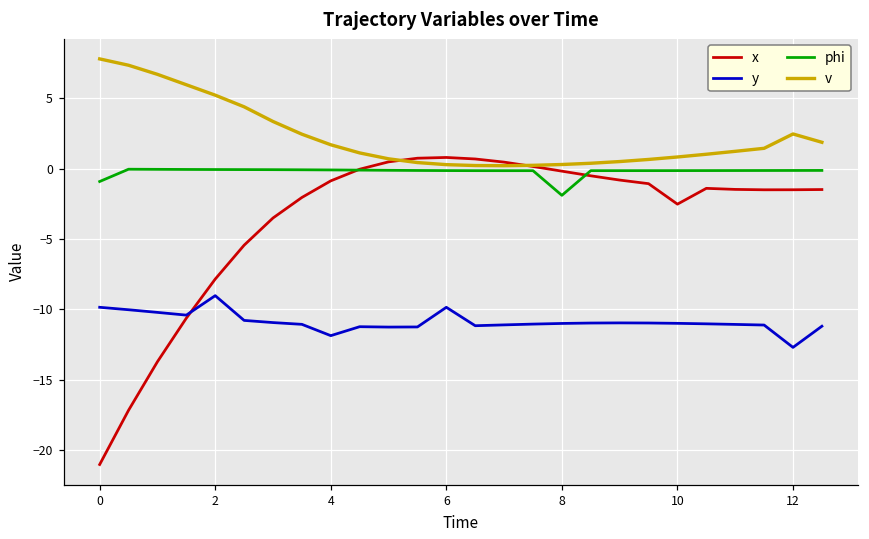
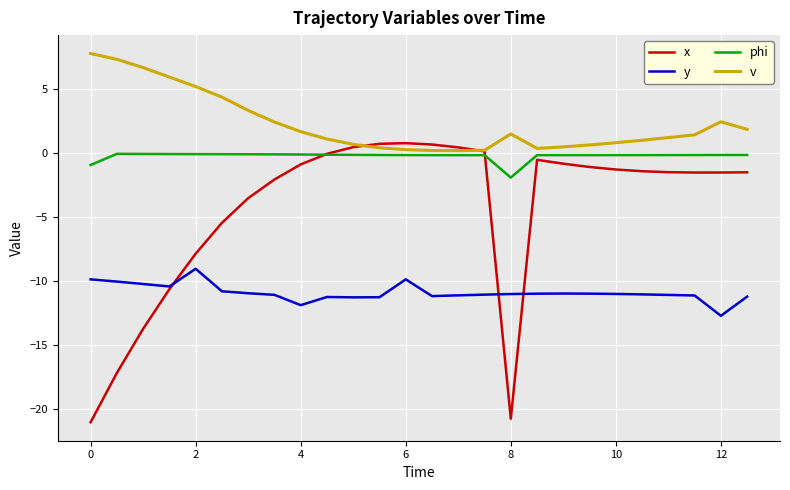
x, 8: -0.2 -> -20.7
v, 8: 0.3 -> 1.5
x, 10: -2.5 -> -1.3
